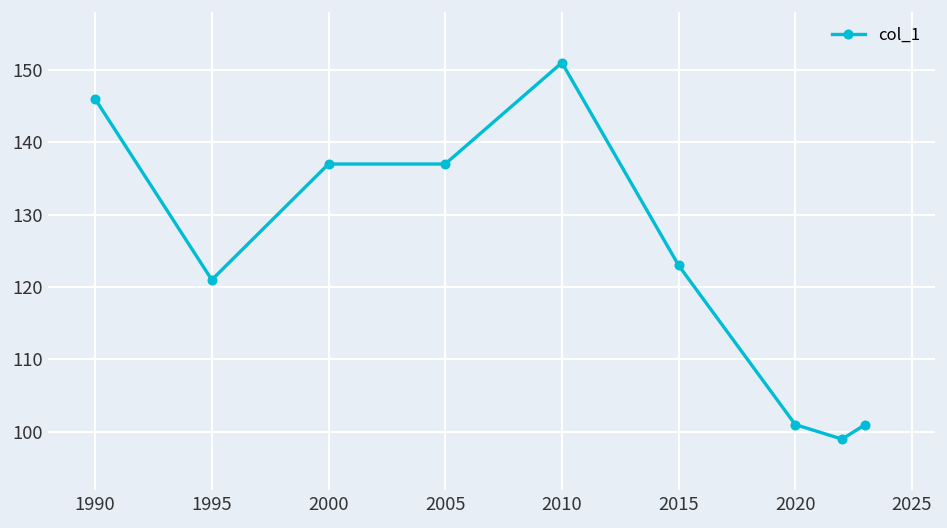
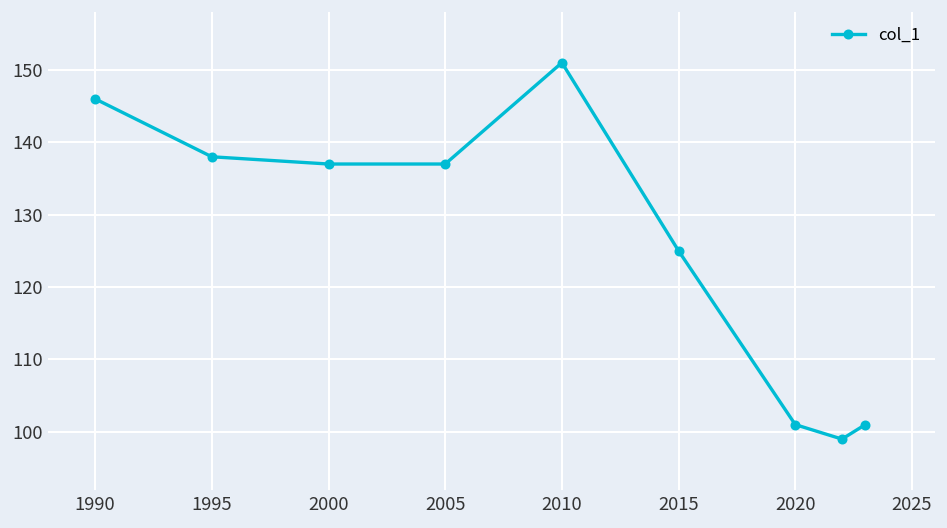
1995: 121 -> 138
2015: 123 -> 125
